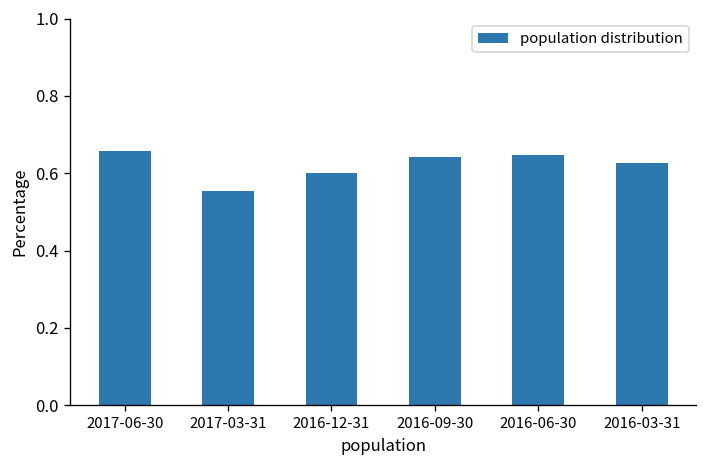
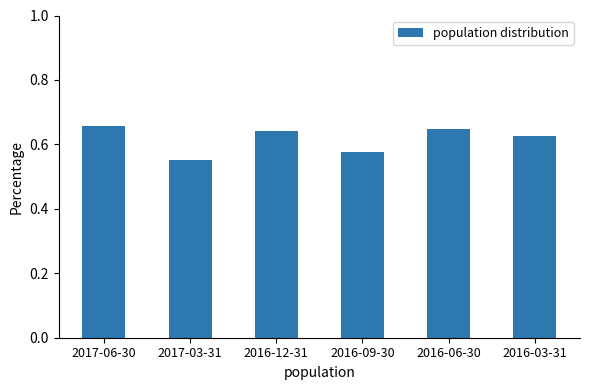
2016-12-31: 0.60 -> 0.64
2016-09-30: 0.64 -> 0.58
